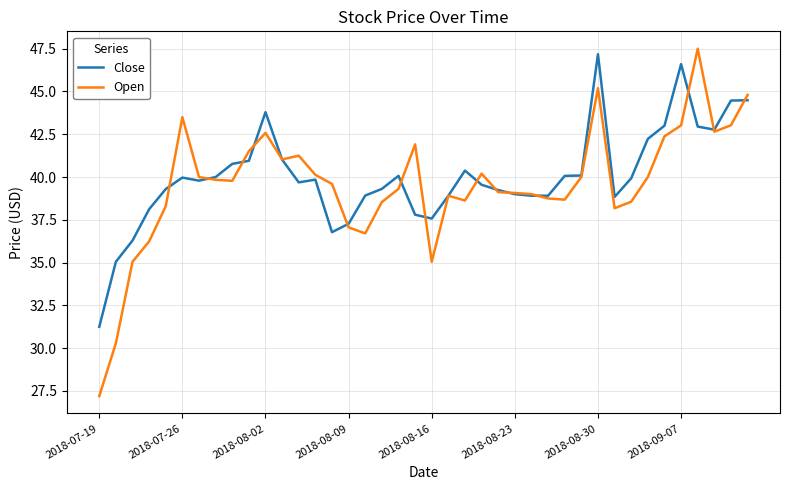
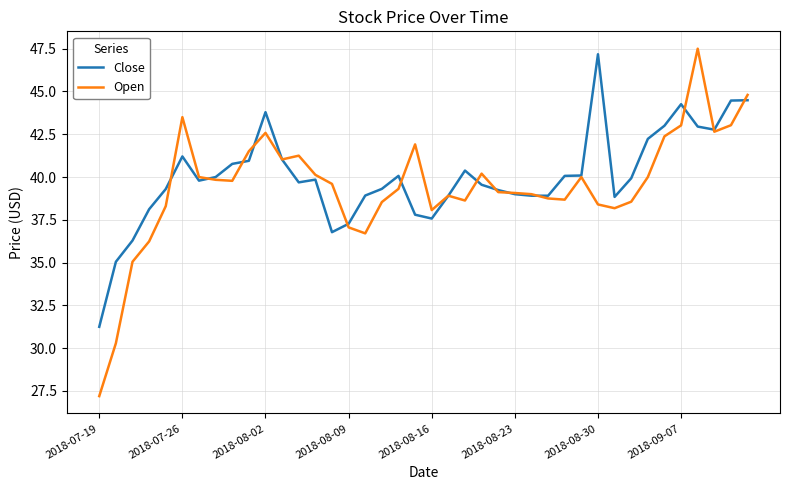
Close, 2018-07-26: 40.0 -> 41.2
Open, 2018-08-16: 35.1 -> 38.1
Open, 2018-08-30: 45.2 -> 38.4
Close, 2018-09-07: 46.6 -> 44.3
